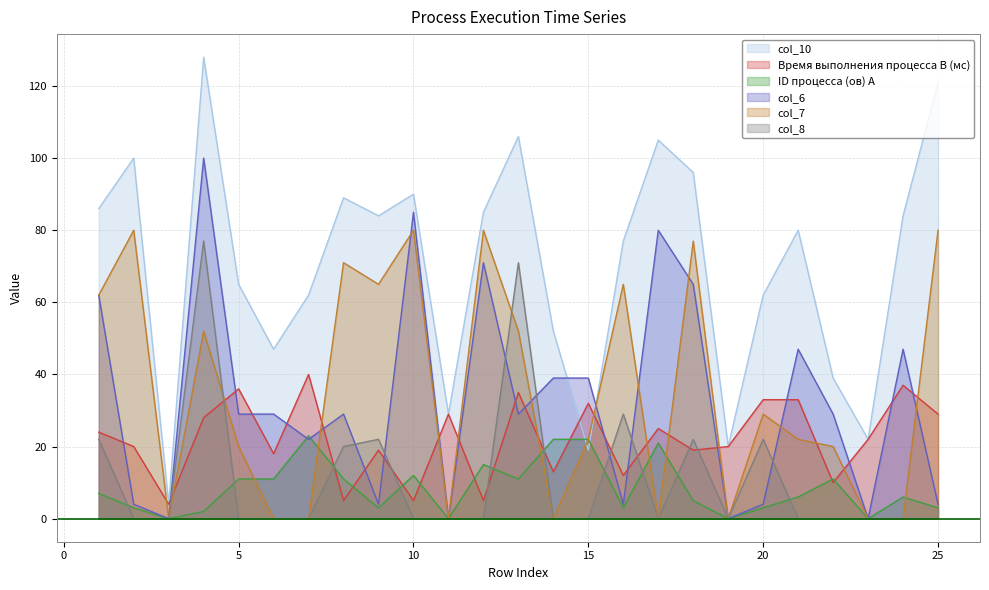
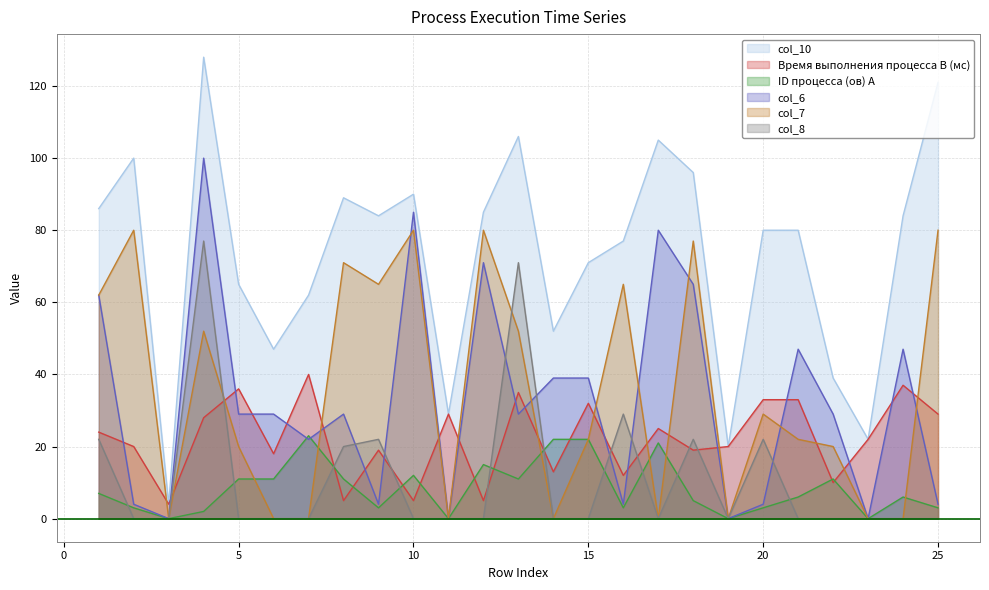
col_10, 15: 19 -> 71
col_10, 20: 62 -> 80
